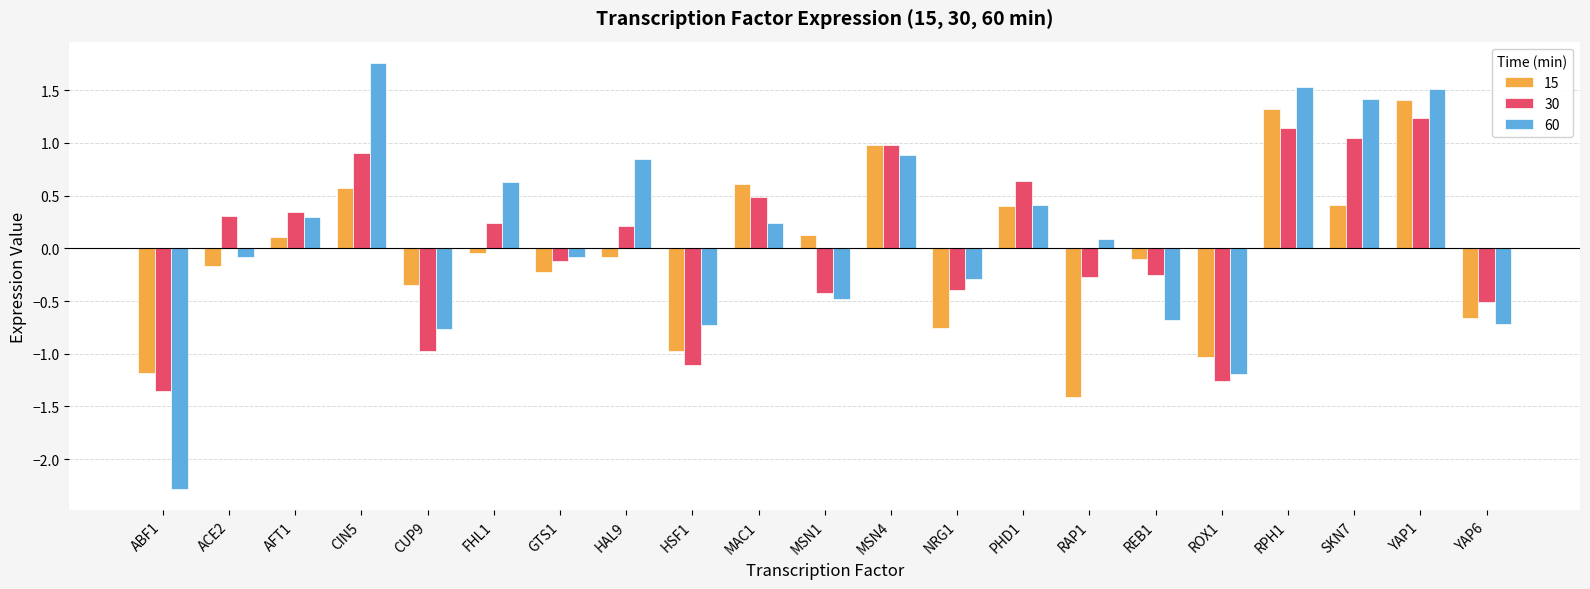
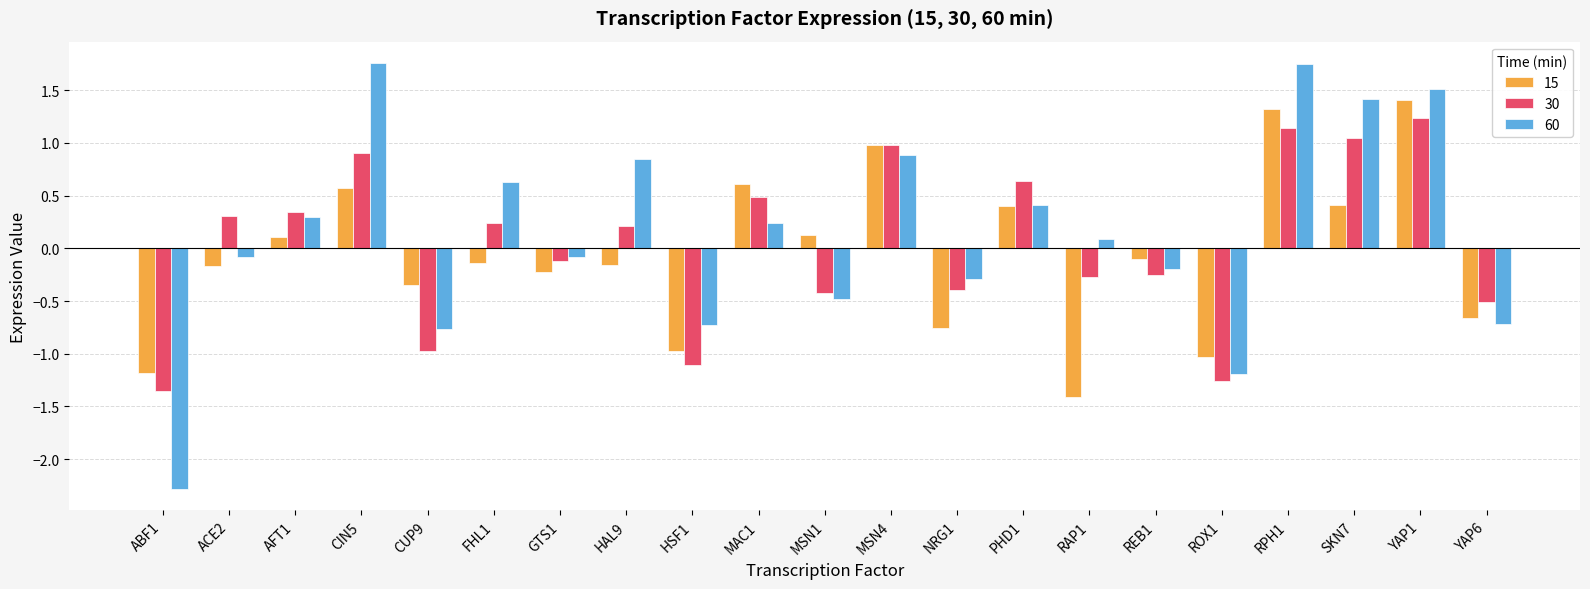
15, FHL1: -0.04 -> -0.14
15, HAL9: -0.08 -> -0.16
60, REB1: -0.68 -> -0.20
60, RPH1: 1.53 -> 1.75
